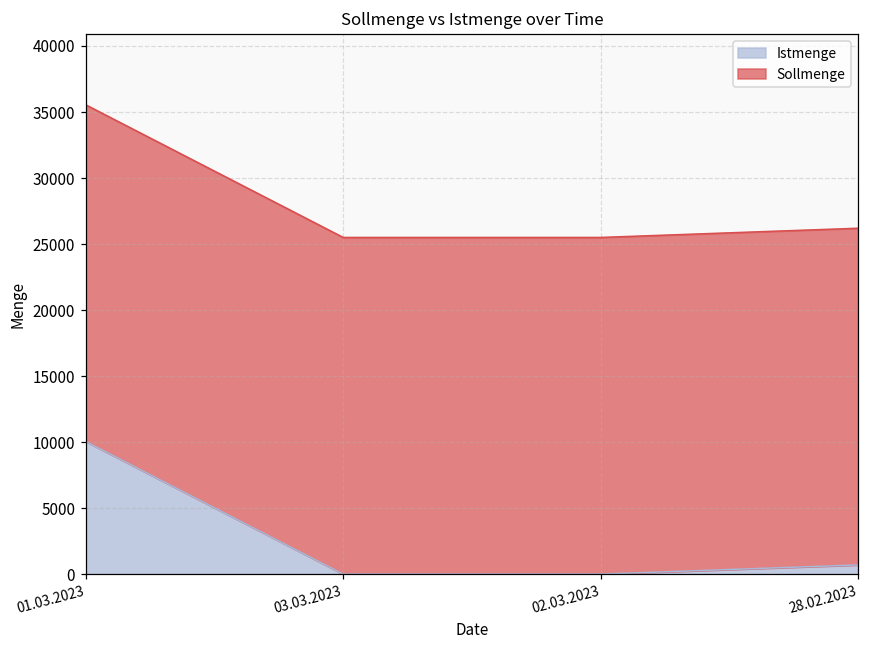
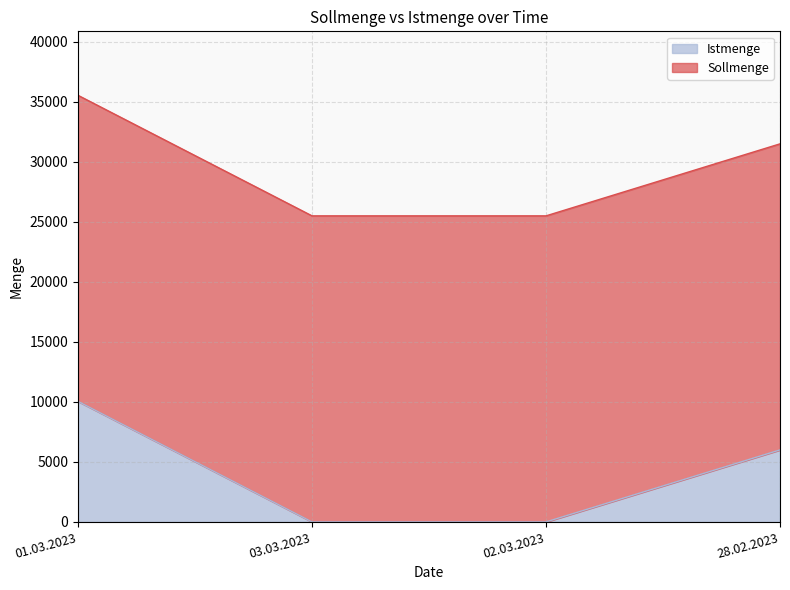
Istmenge, 28.02.2023: 700 -> 6000
